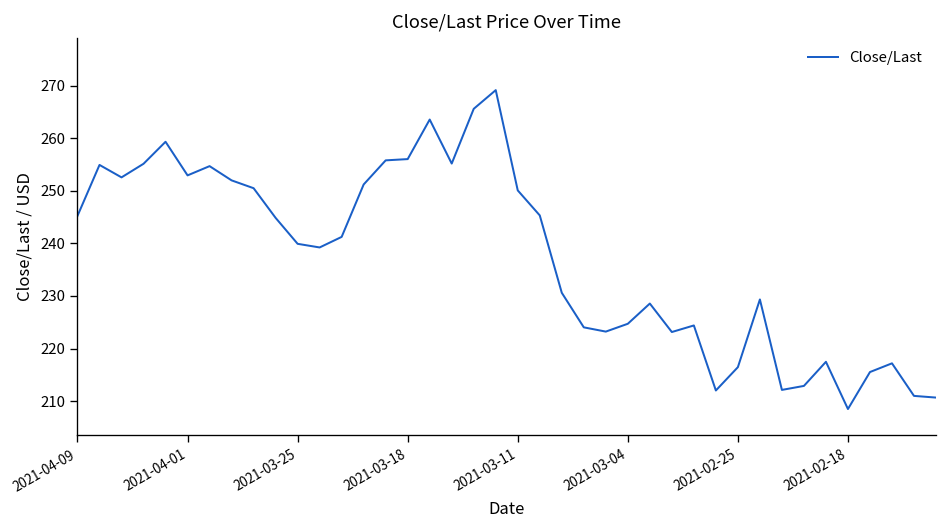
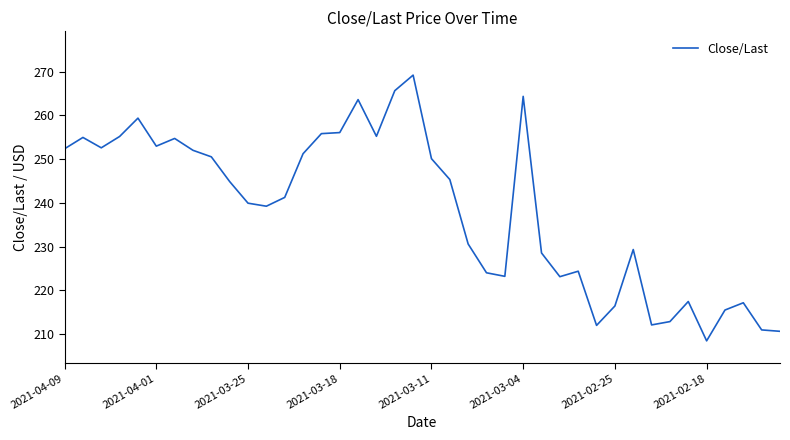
2021-04-09: 245 -> 252
2021-03-04: 225 -> 264
